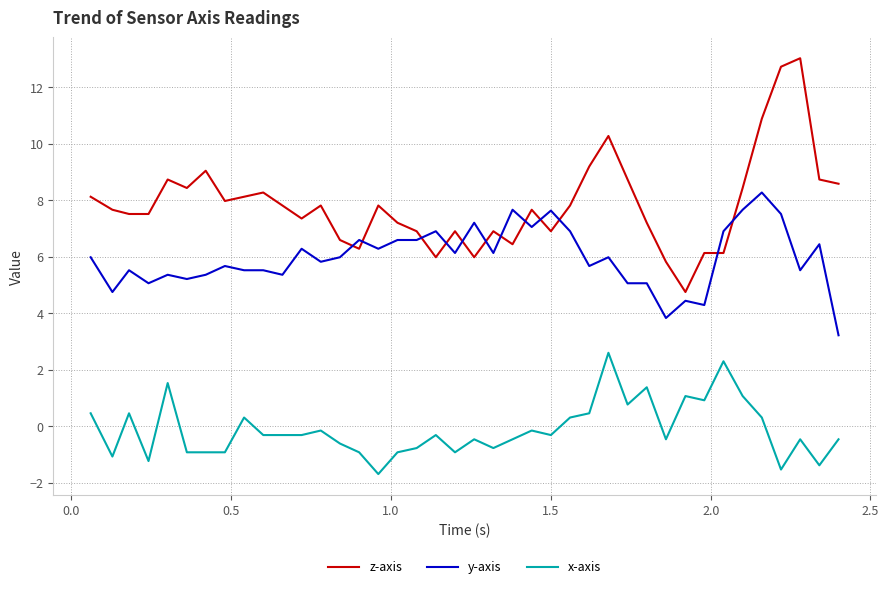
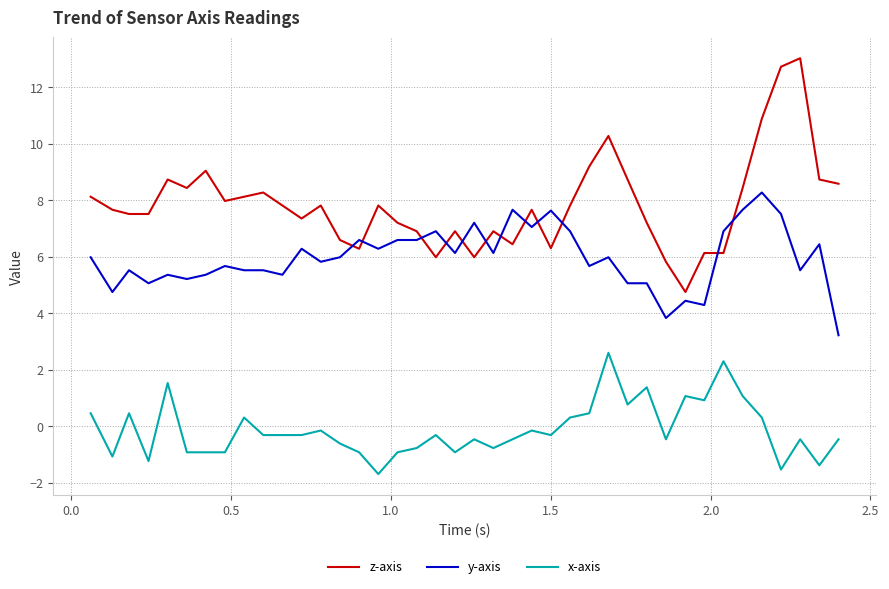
z-axis, 1.5: 6.9 -> 6.3
